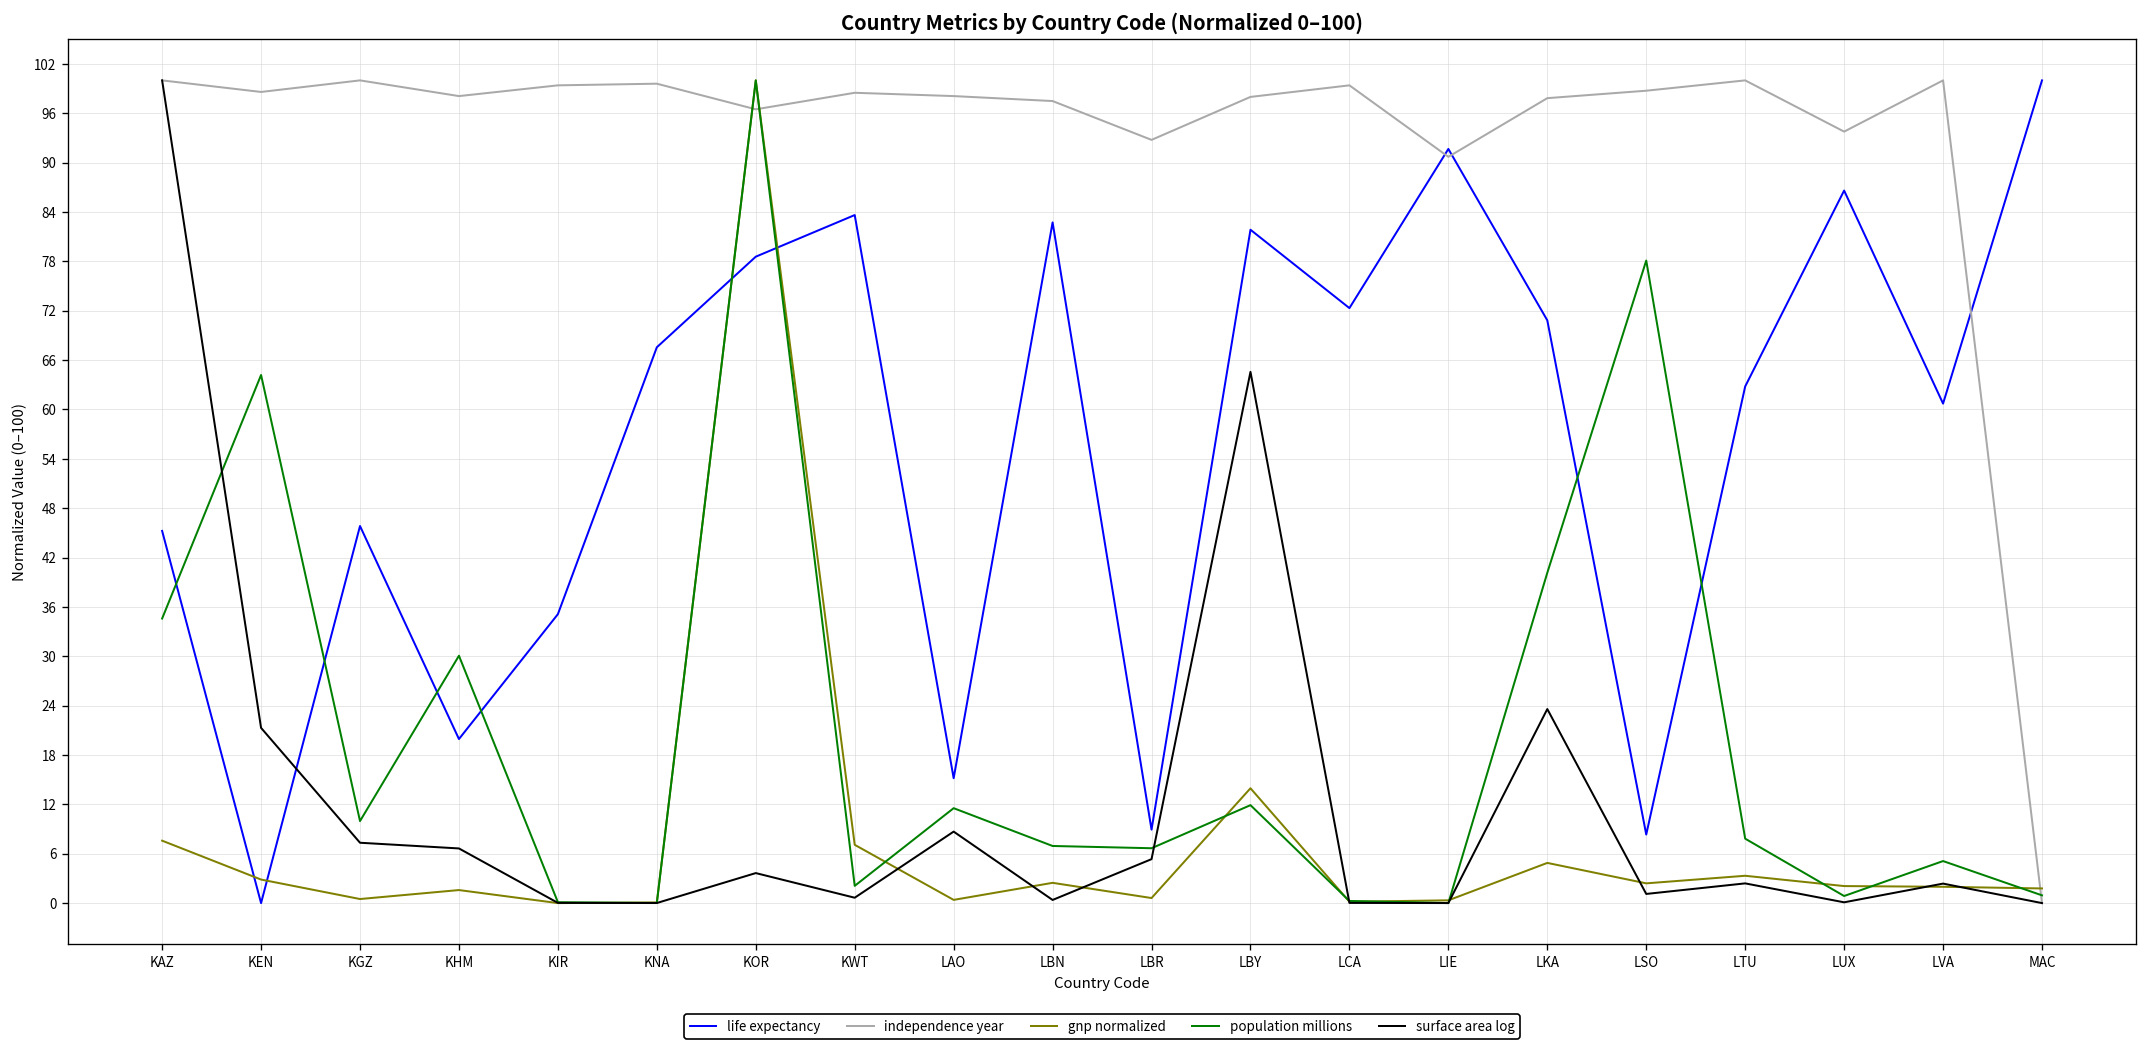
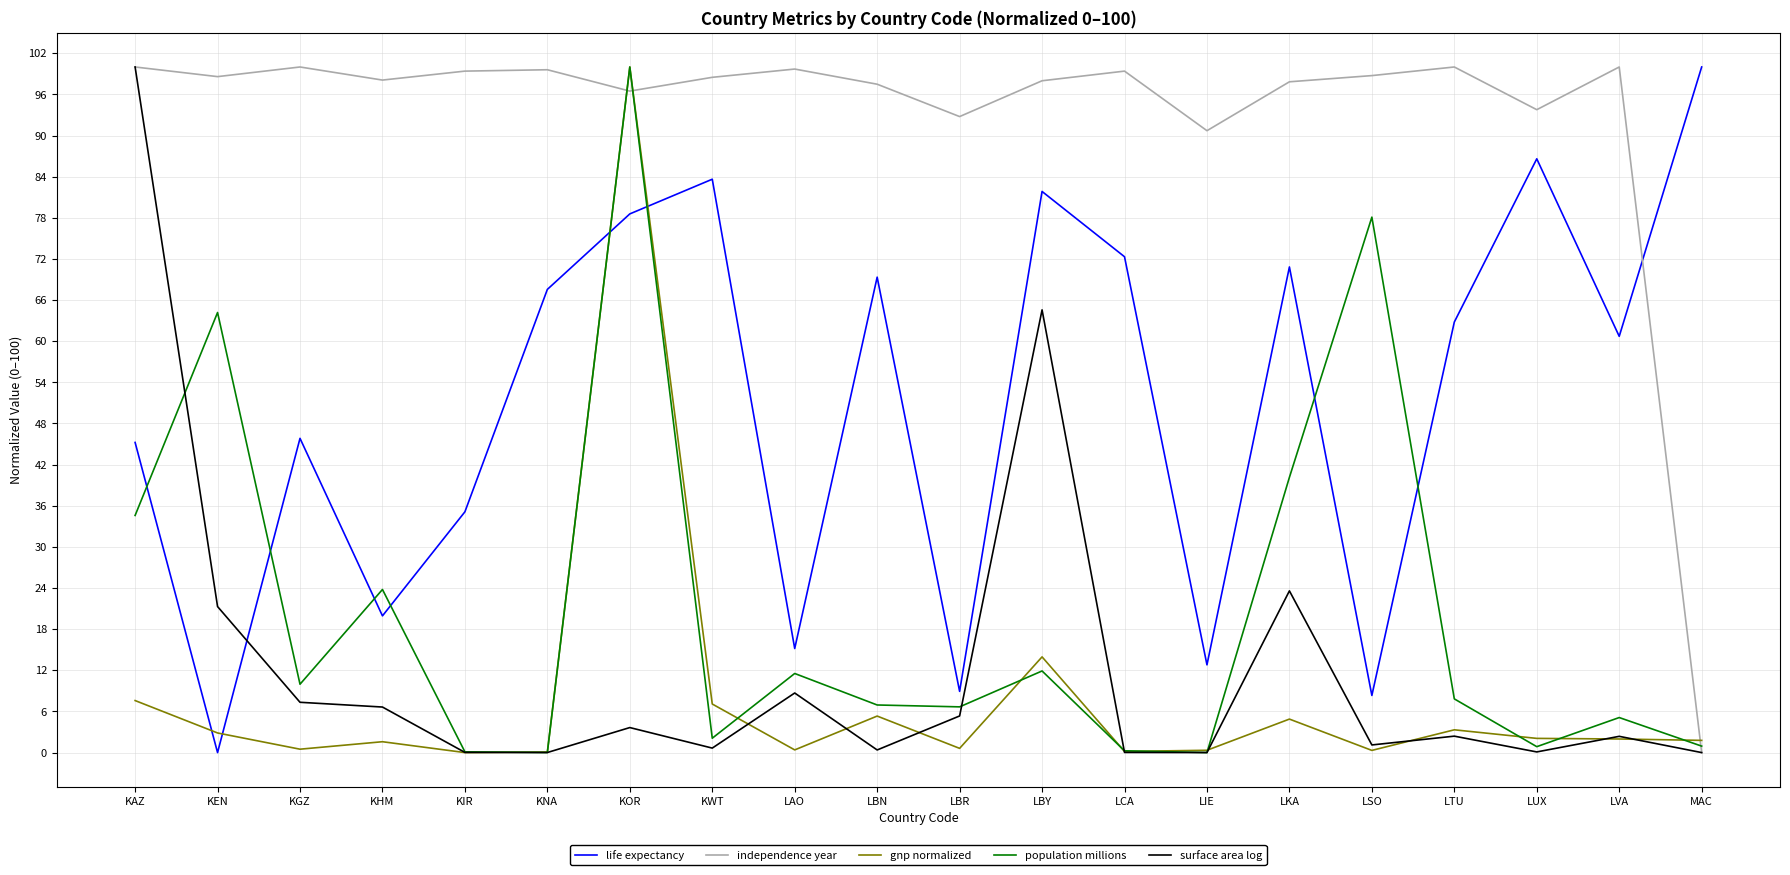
population millions, KHM: 30 -> 24
independence year, LAO: 98 -> 100
life expectancy, LBN: 83 -> 69
gnp normalized, LBN: 2 -> 5
life expectancy, LIE: 92 -> 13
gnp normalized, LSO: 2 -> 0
